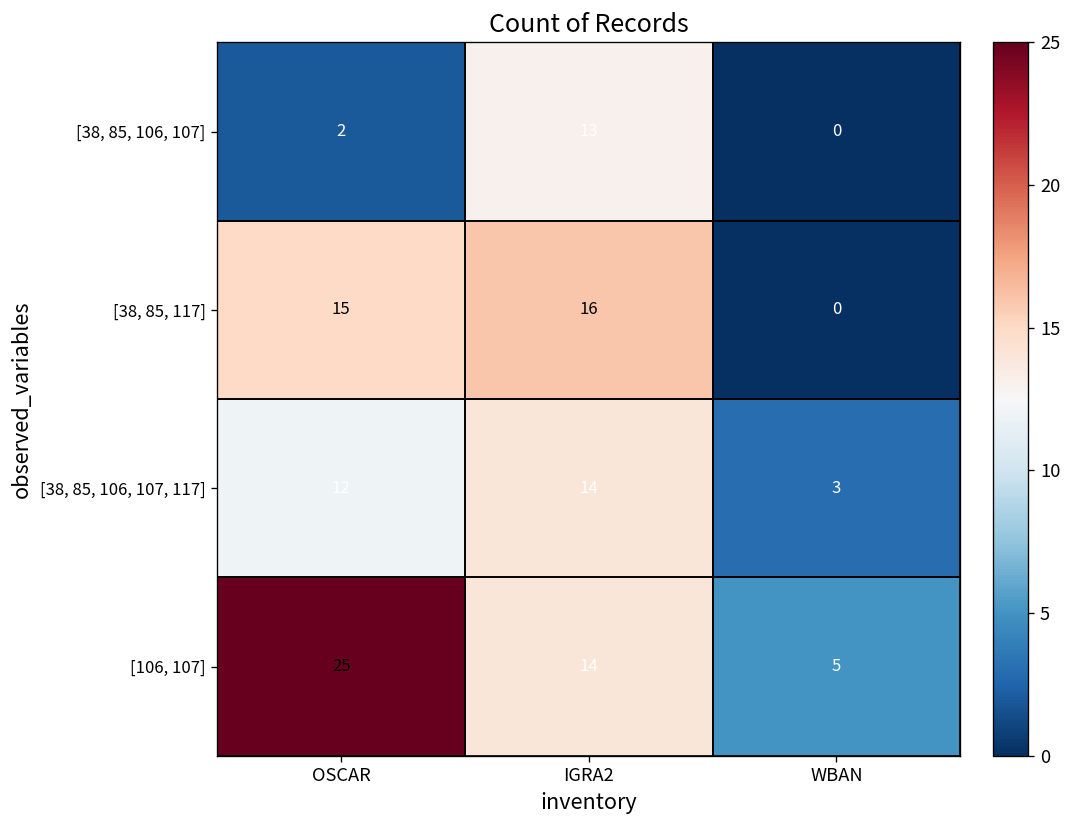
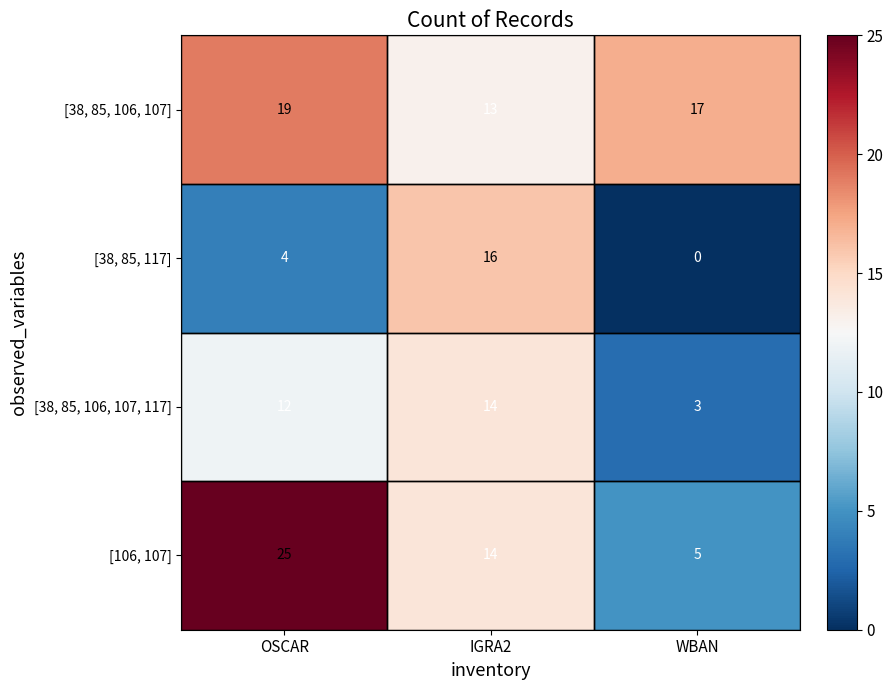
[38, 85, 106, 107], OSCAR: 2 -> 19
[38, 85, 106, 107], WBAN: 0 -> 17
[38, 85, 117], OSCAR: 15 -> 4
